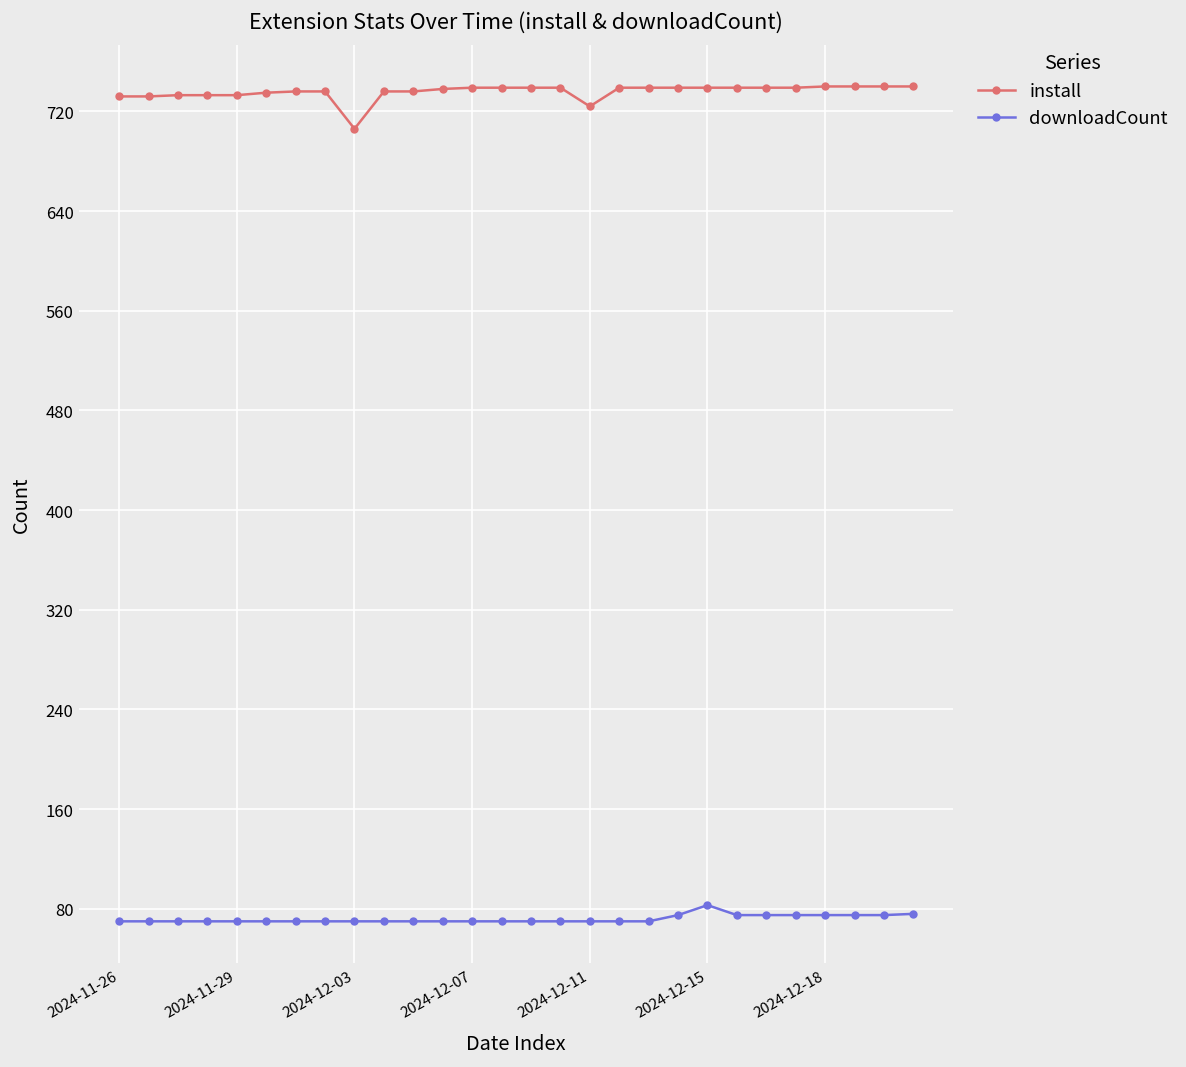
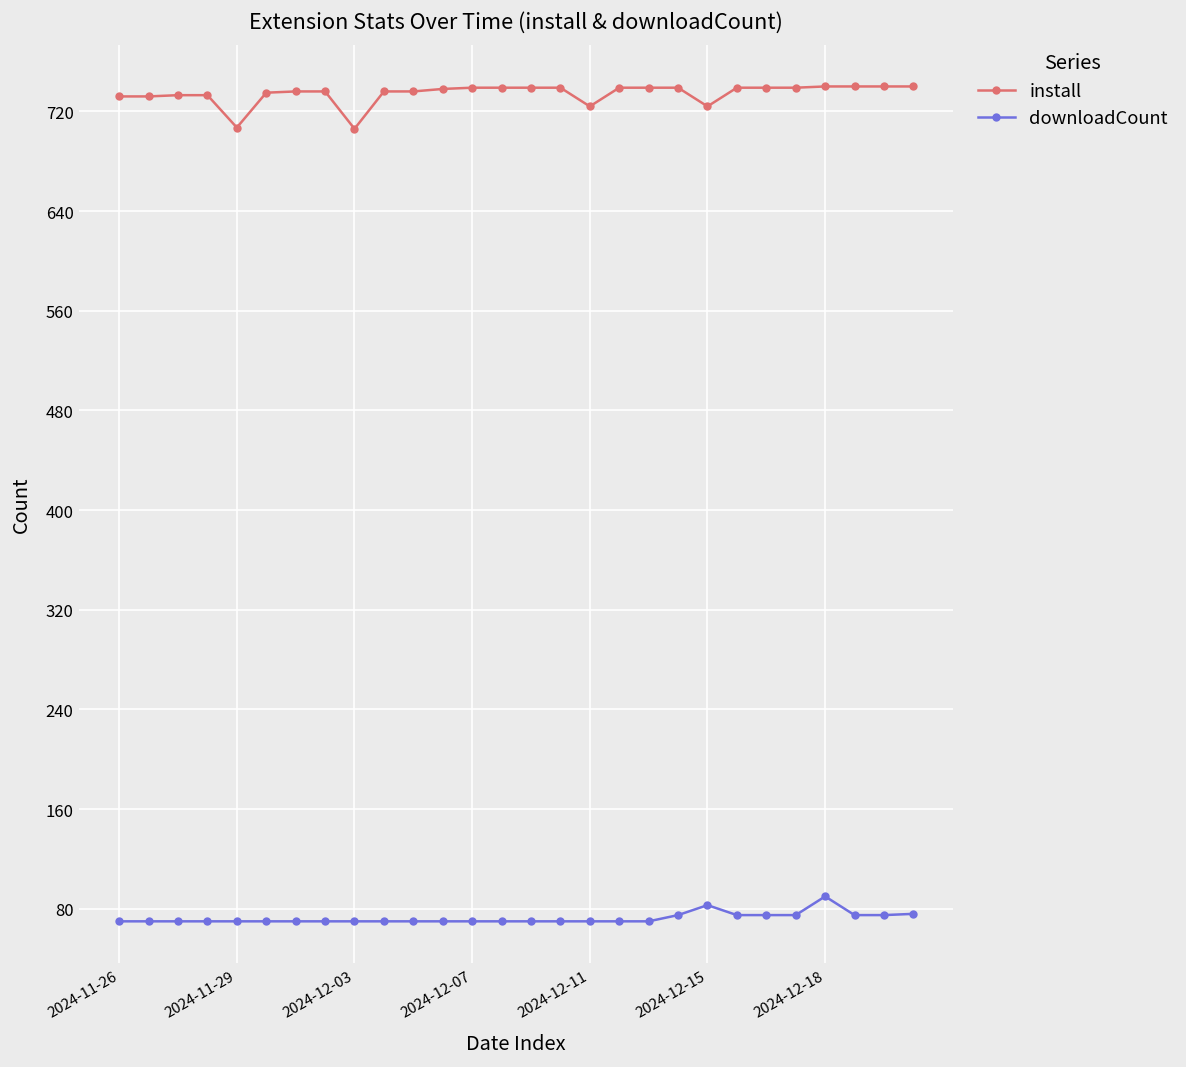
install, 2024-11-29: 733 -> 707
install, 2024-12-15: 739 -> 724
downloadCount, 2024-12-18: 75 -> 90
